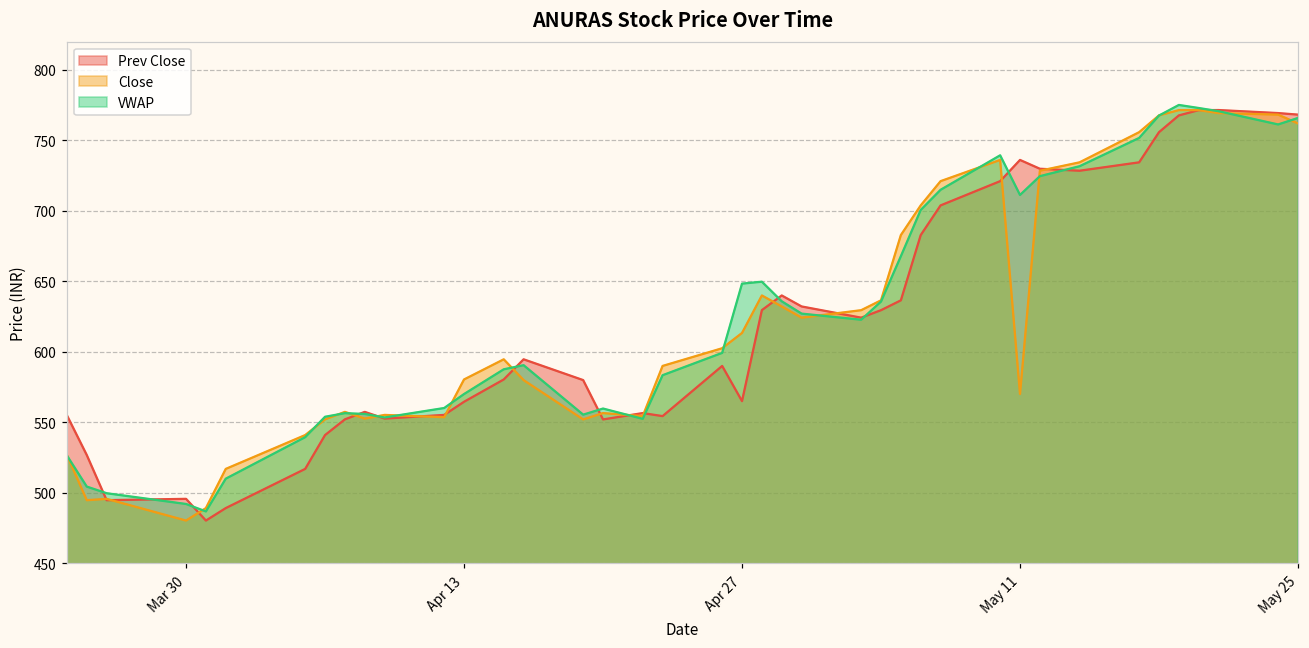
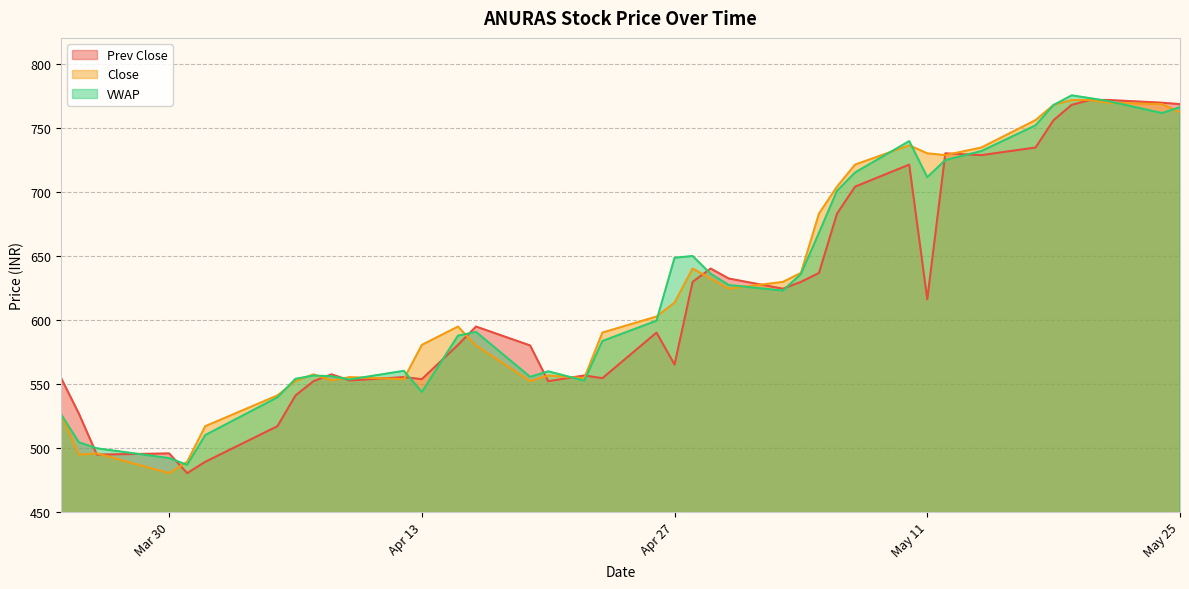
Prev Close, Apr 13: 565 -> 554
VWAP, Apr 13: 570 -> 544
Prev Close, May 11: 736 -> 616
Close, May 11: 570 -> 730
